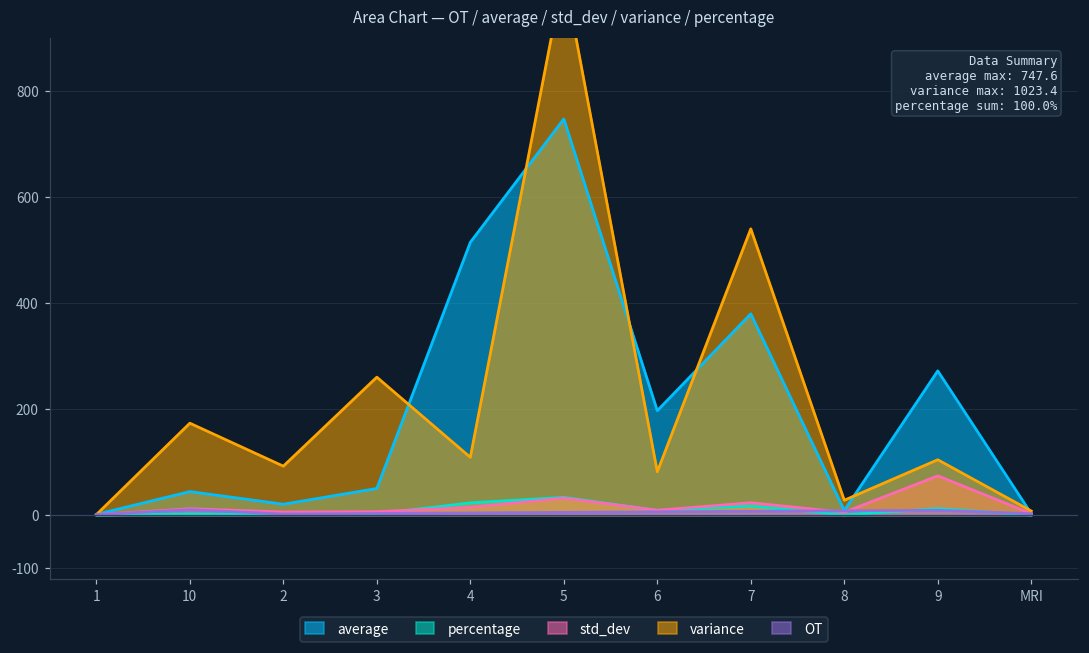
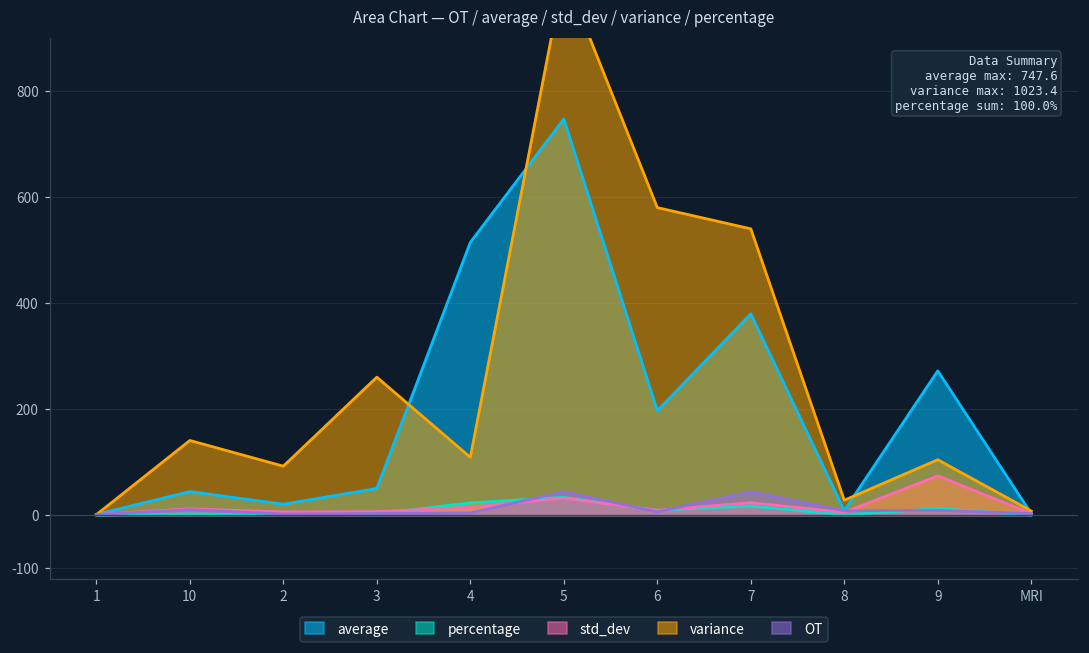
variance, 10: 170 -> 140
OT, 5: 10 -> 40
variance, 6: 80 -> 580
OT, 7: 10 -> 40
